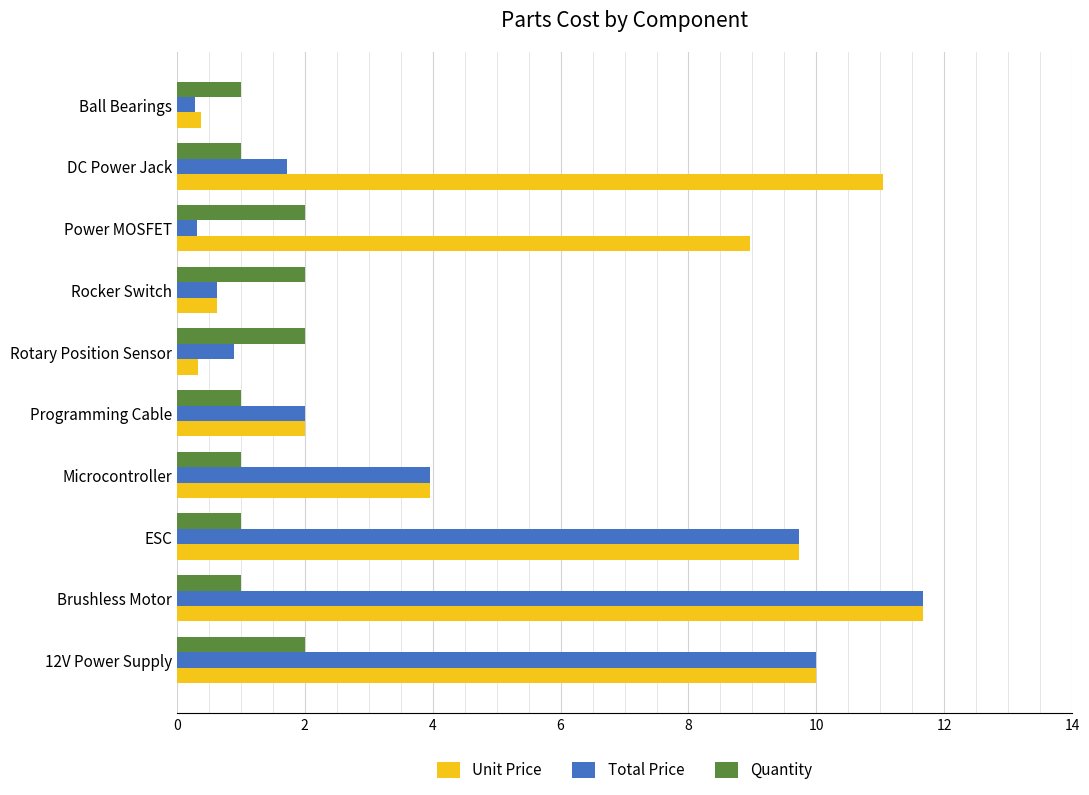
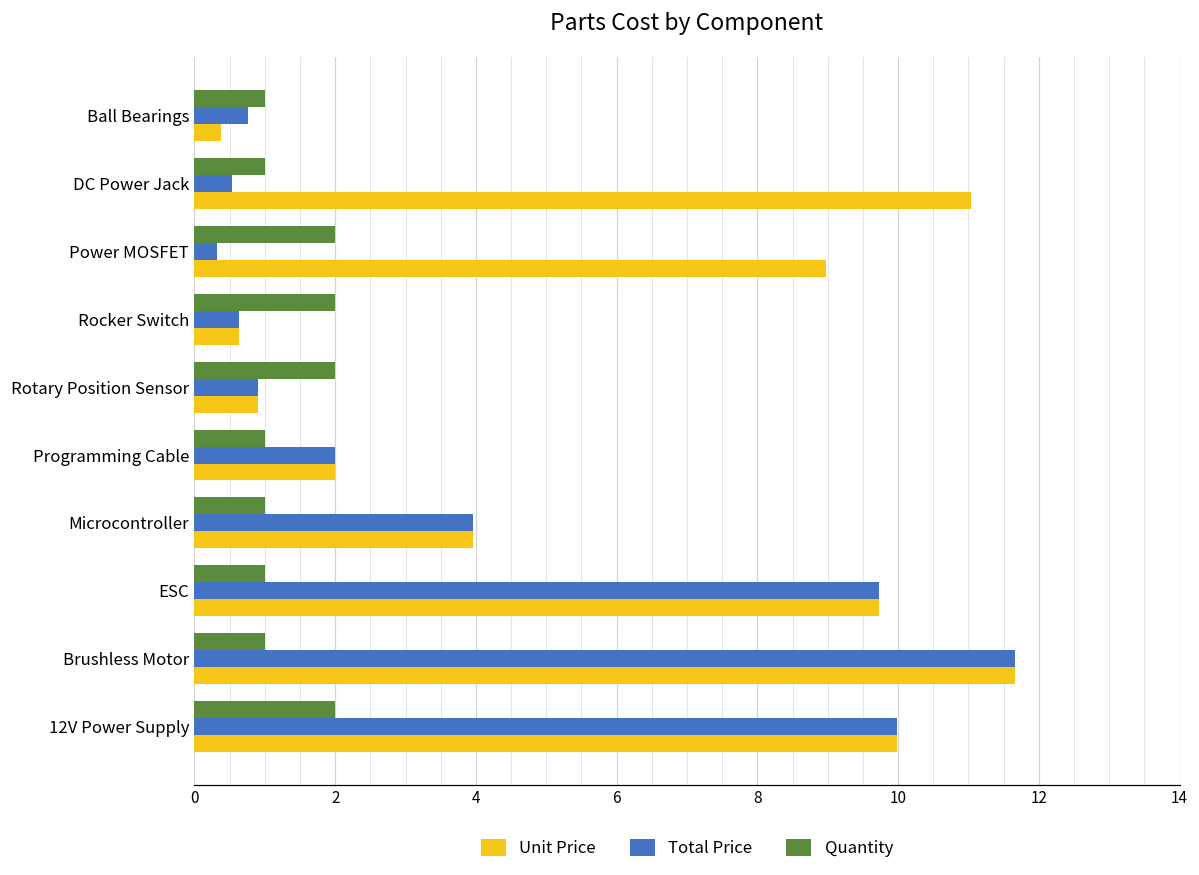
Total Price, Ball Bearings: 0.3 -> 0.8
Total Price, DC Power Jack: 1.7 -> 0.5
Unit Price, Rotary Position Sensor: 0.3 -> 0.9
